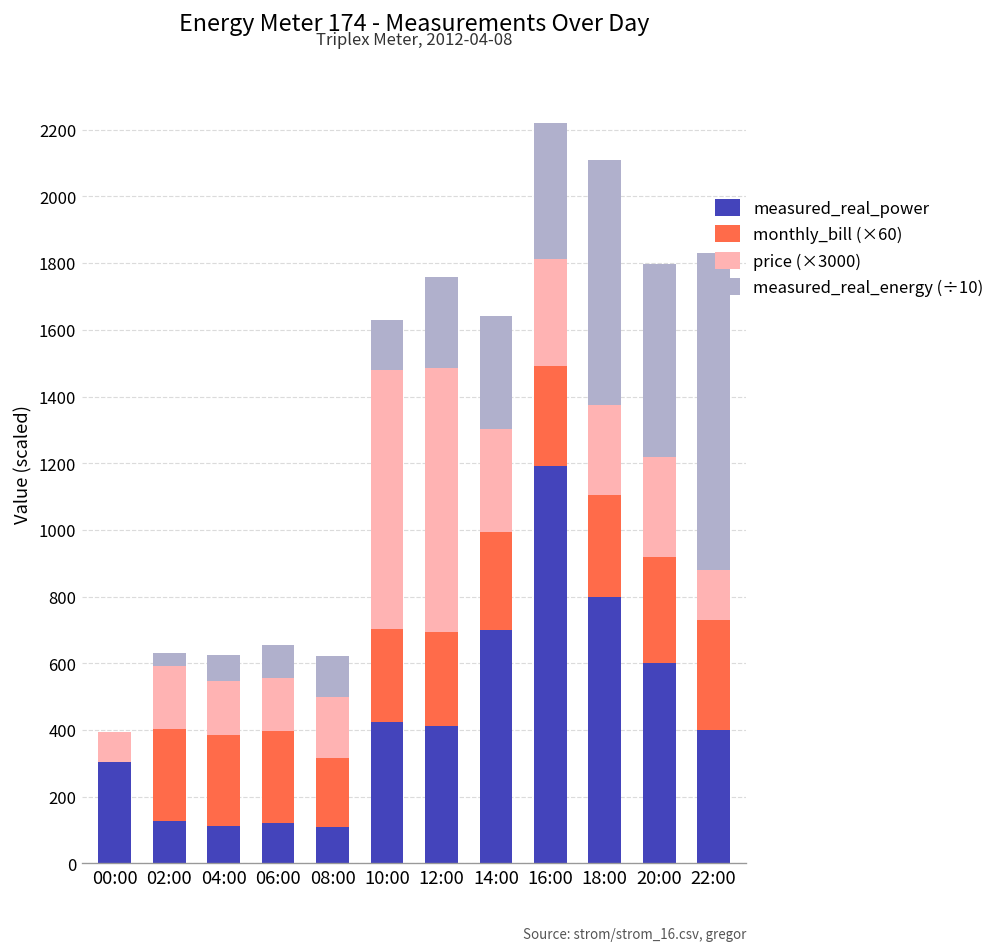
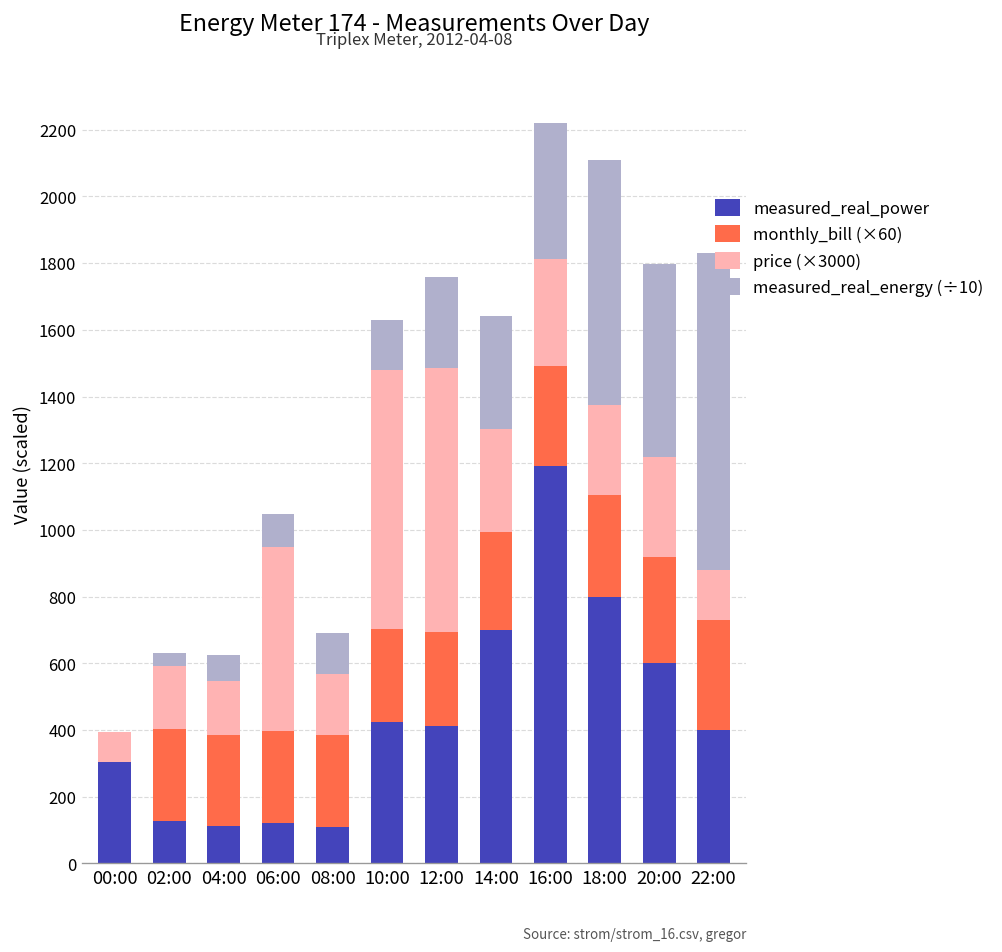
price (×3000), 06:00: 160 -> 550
monthly_bill (×60), 08:00: 210 -> 280
